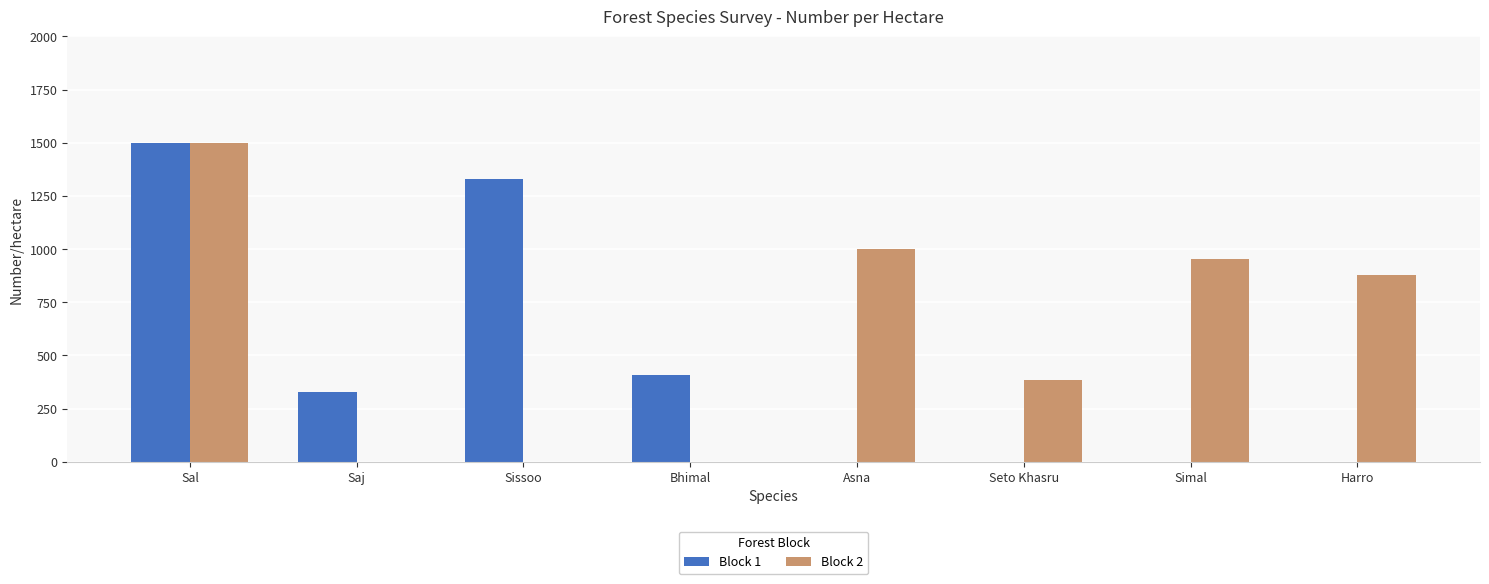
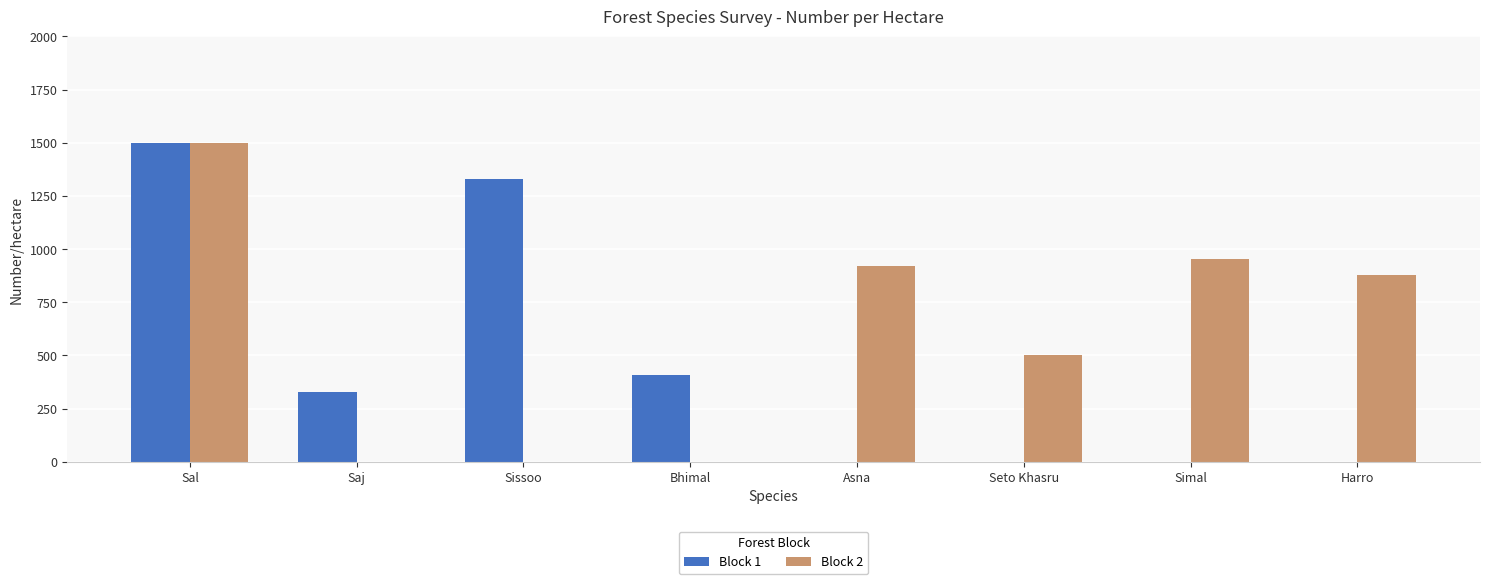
Block 2, Asna: 1000 -> 920
Block 2, Seto Khasru: 380 -> 500
